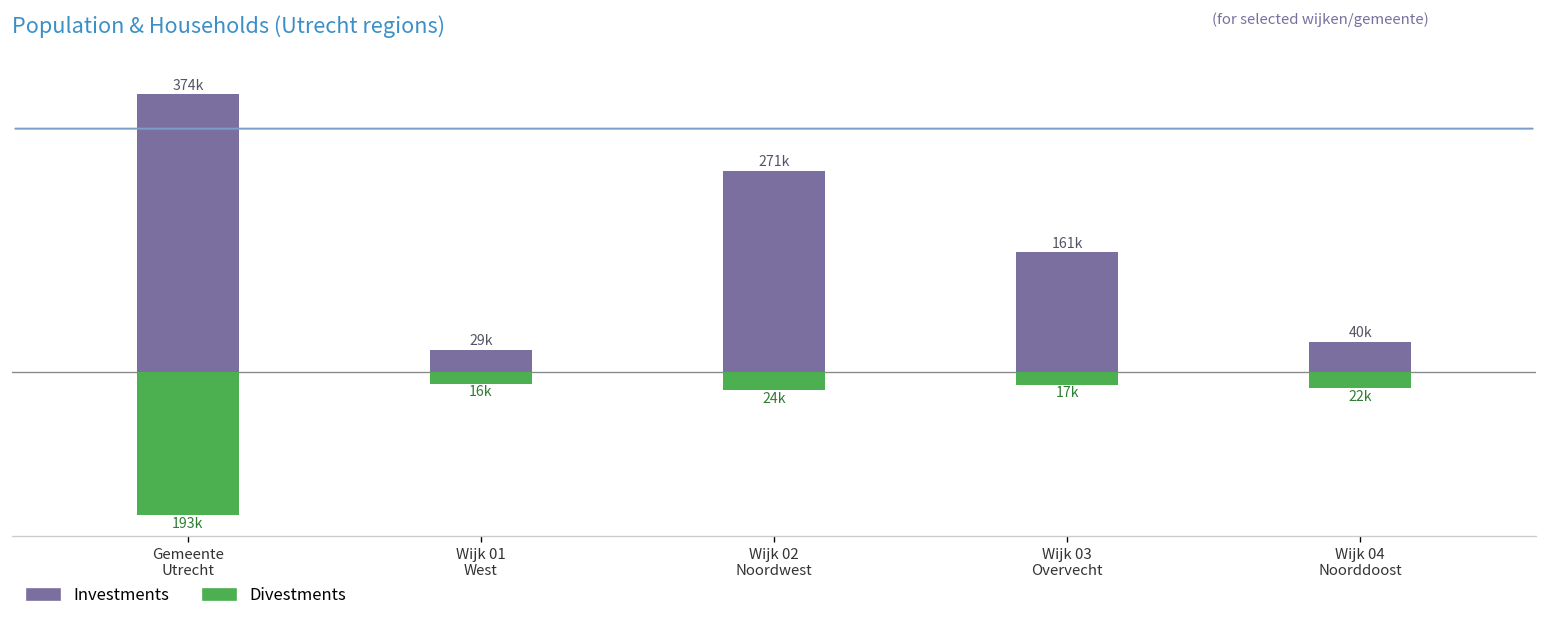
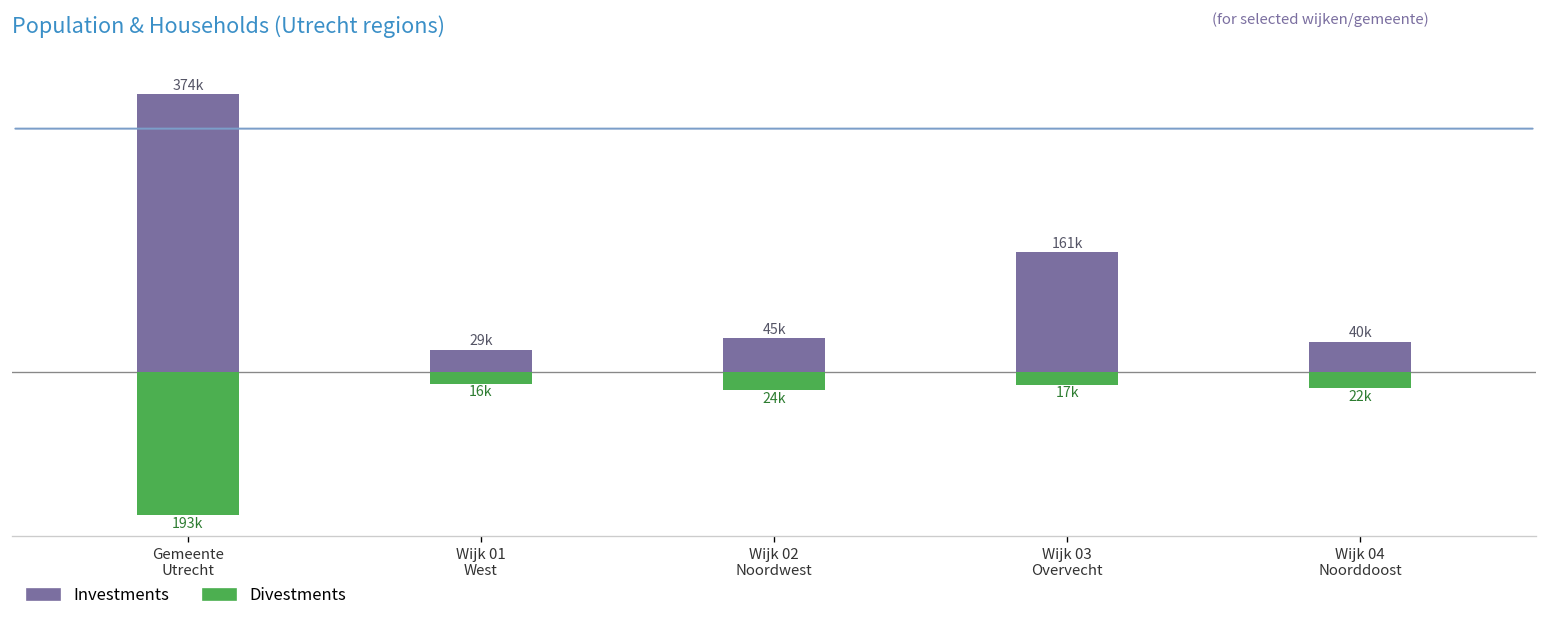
Investments, Wijk 02 Noordwest: 271k -> 45k
